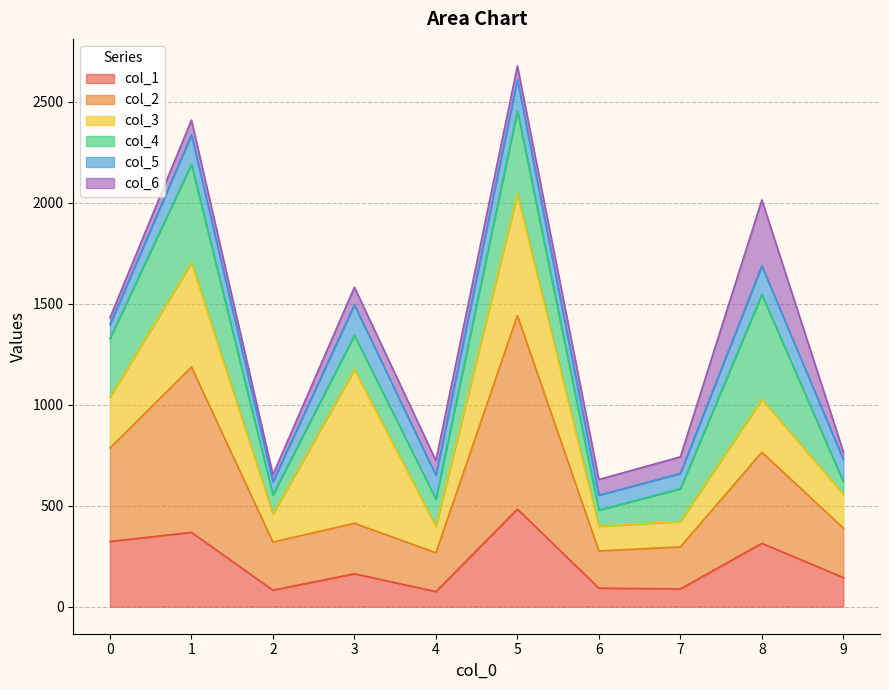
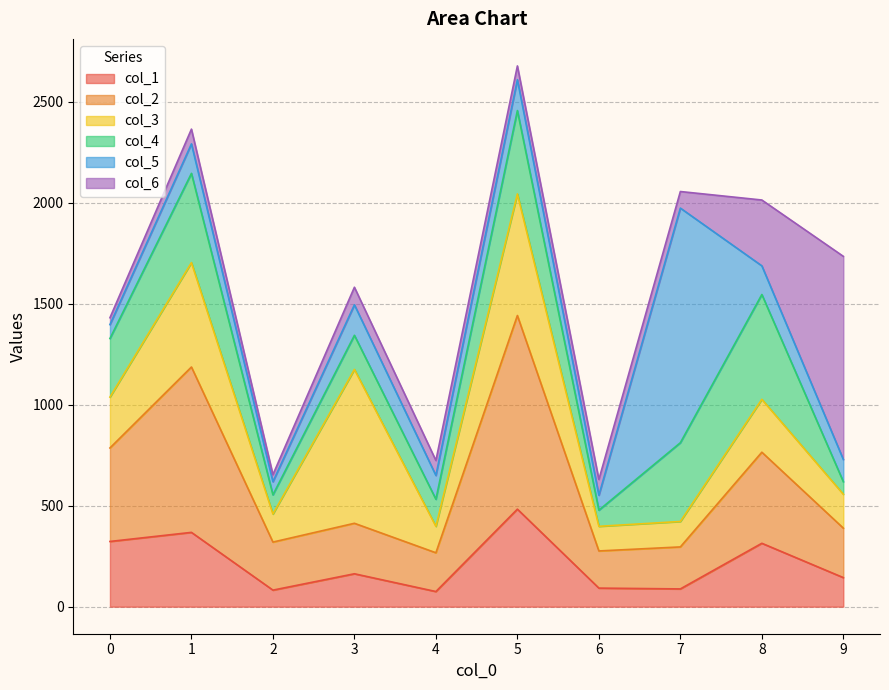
col_4, 1: 490 -> 440
col_4, 7: 160 -> 390
col_5, 7: 80 -> 1160
col_6, 9: 40 -> 1010
